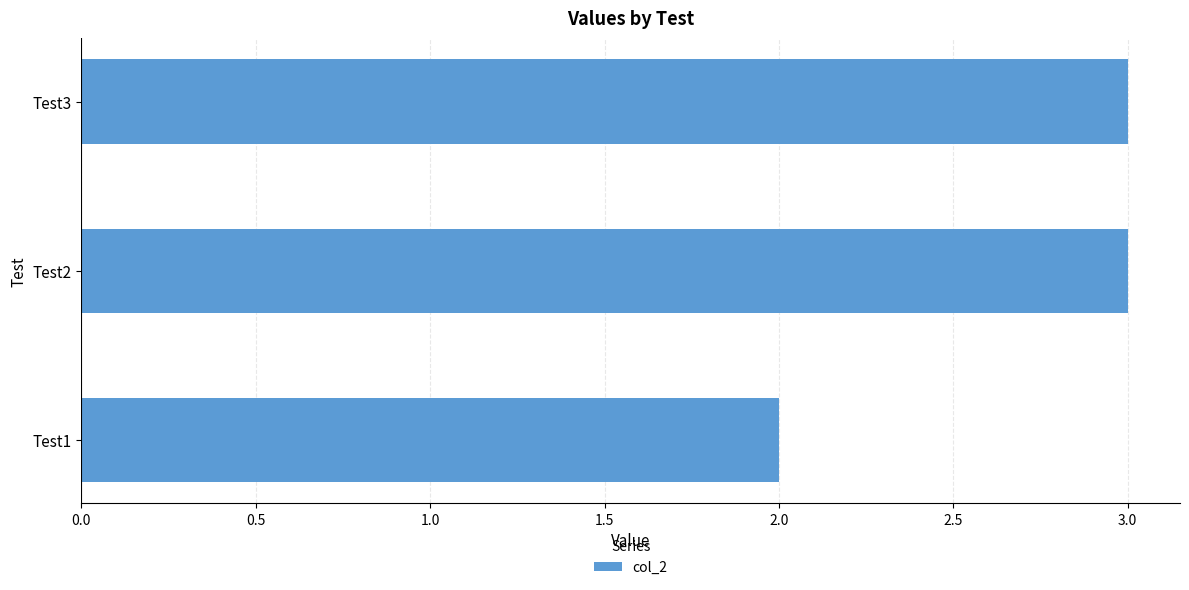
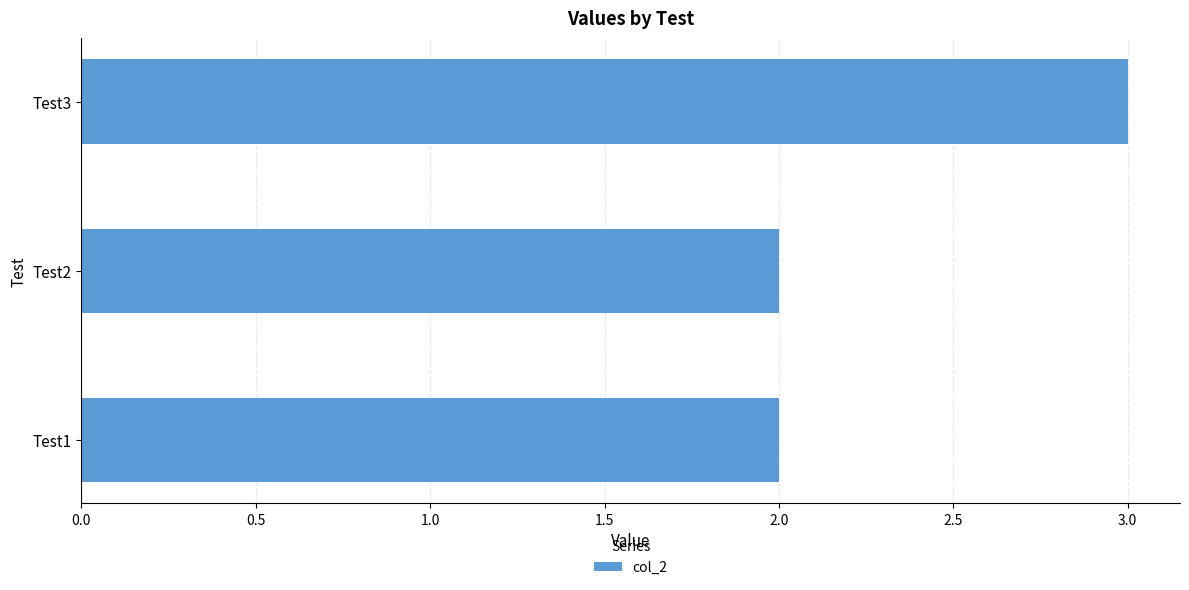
Test2: 3 -> 2
